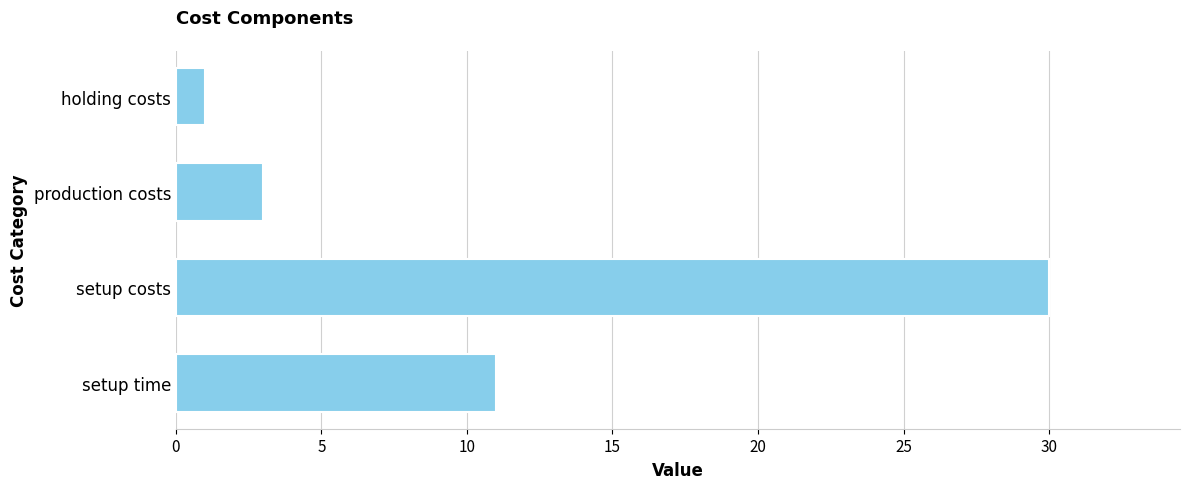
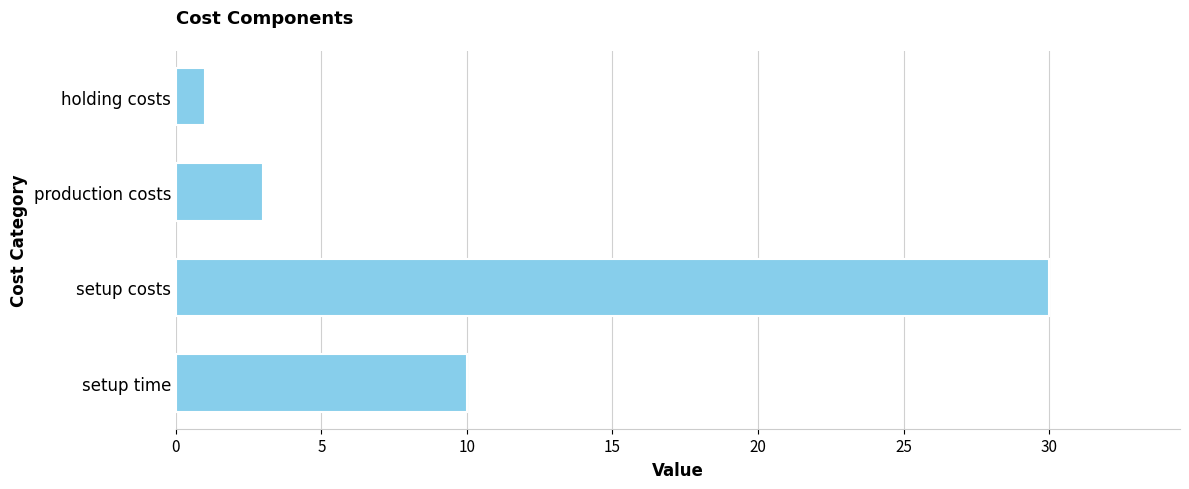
setup time: 11 -> 10
